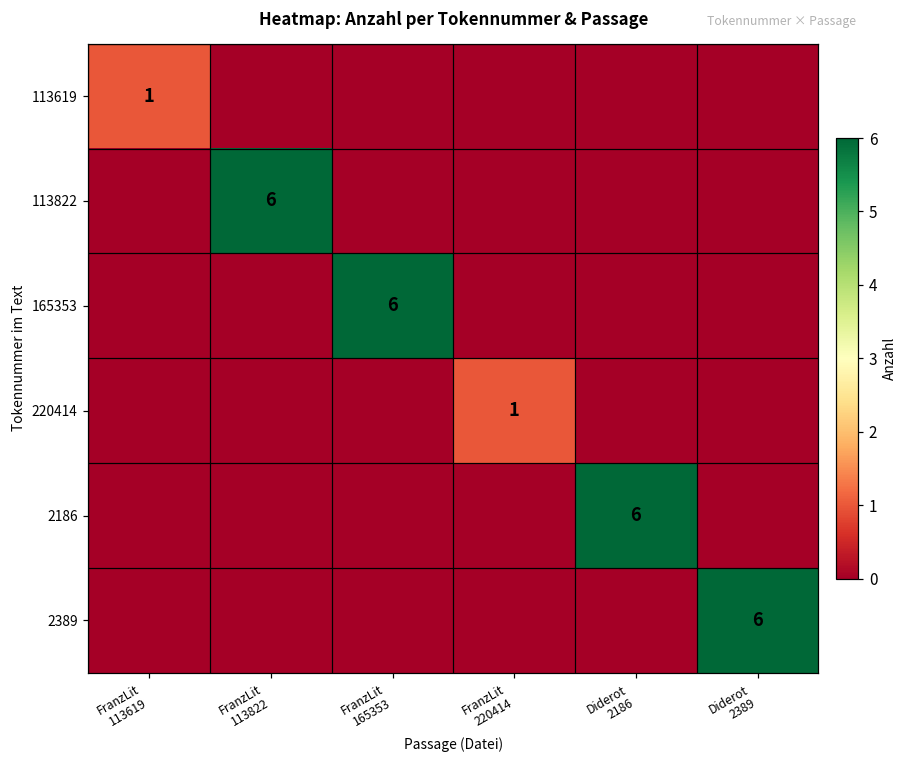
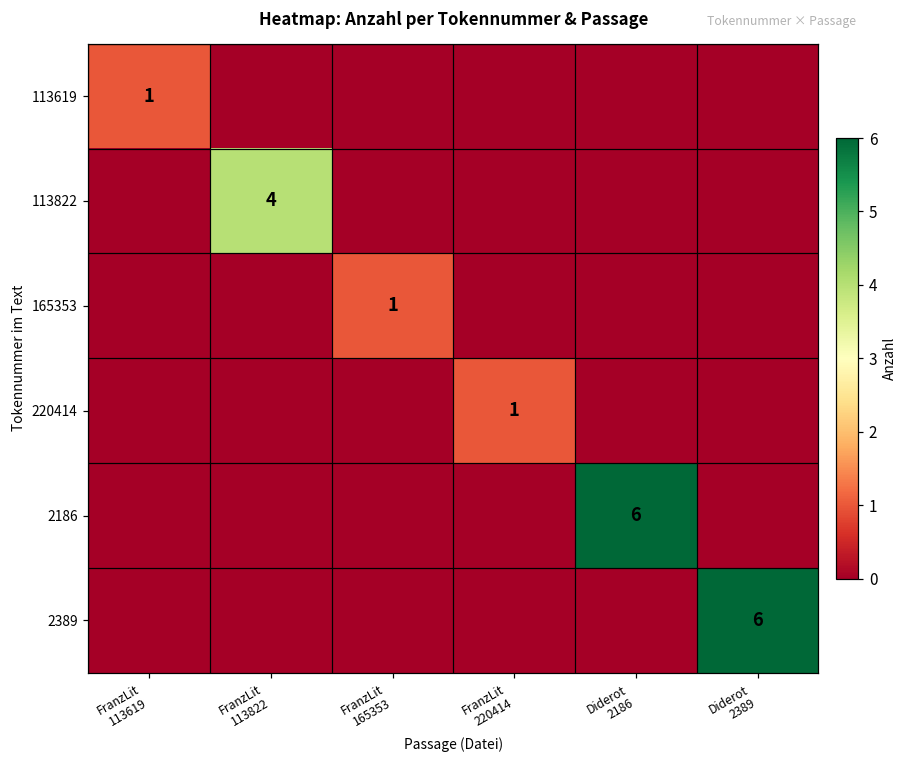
113822, FranzLit 113822: 6 -> 4
165353, FranzLit 165353: 6 -> 1
